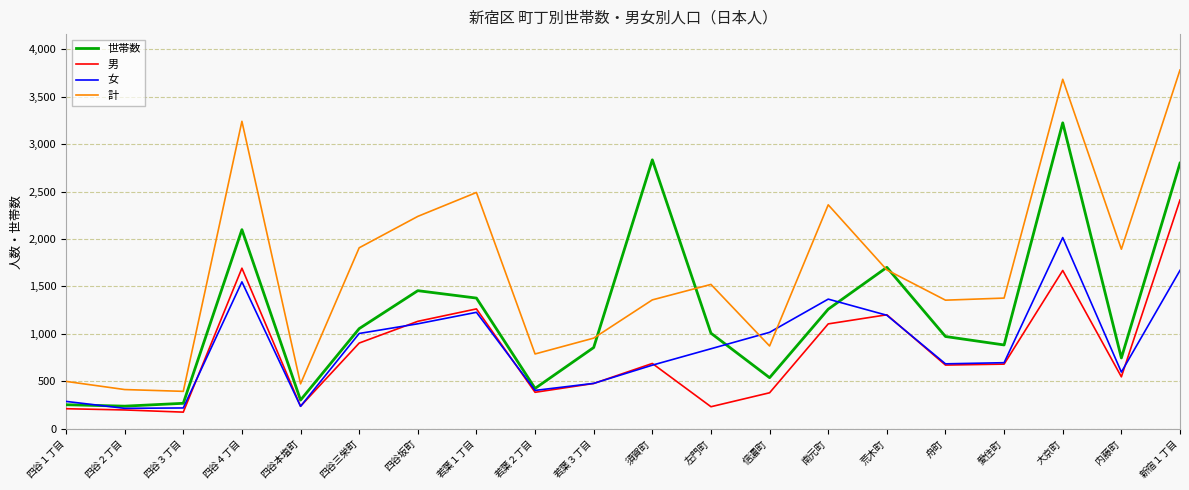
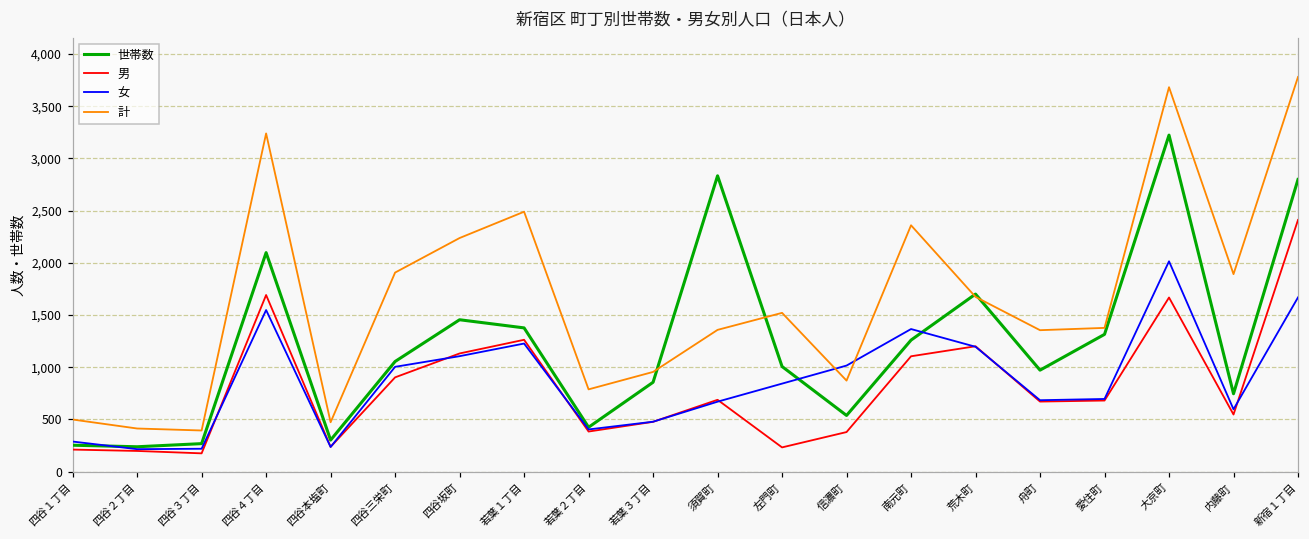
世帯数, 愛住町: 900 -> 1,300
